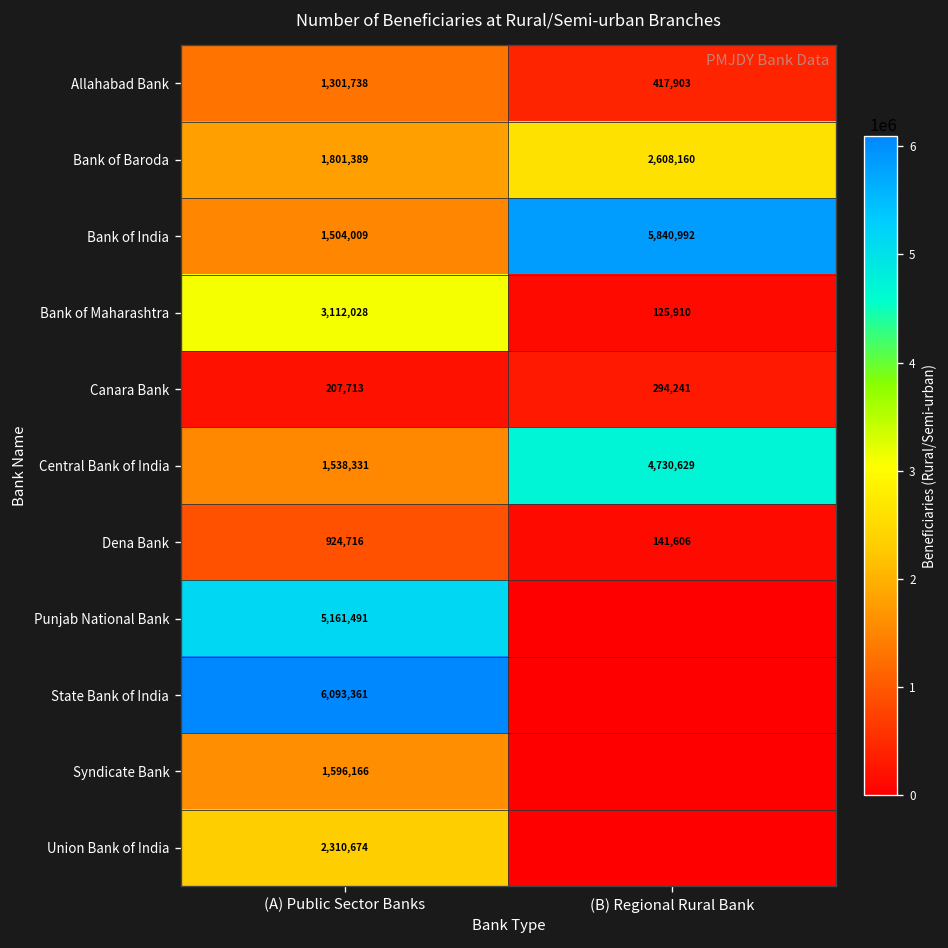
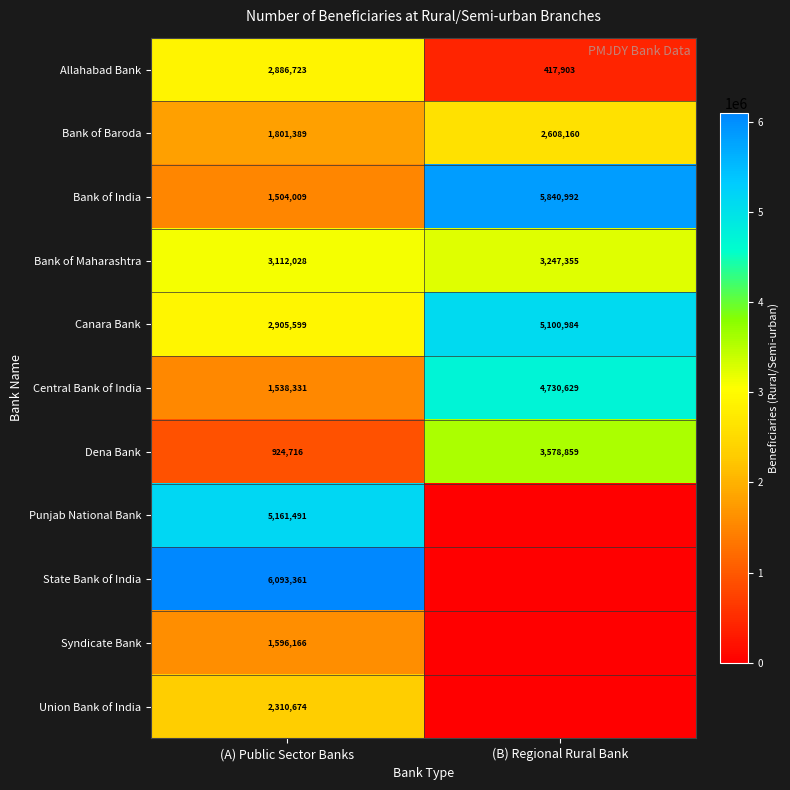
Allahabad Bank, (A) Public Sector Banks: 1,301,738 -> 2,886,723
Bank of Maharashtra, (B) Regional Rural Bank: 125,910 -> 3,247,355
Canara Bank, (A) Public Sector Banks: 207,713 -> 2,905,599
Canara Bank, (B) Regional Rural Bank: 294,241 -> 5,100,984
Dena Bank, (B) Regional Rural Bank: 141,606 -> 3,578,859
